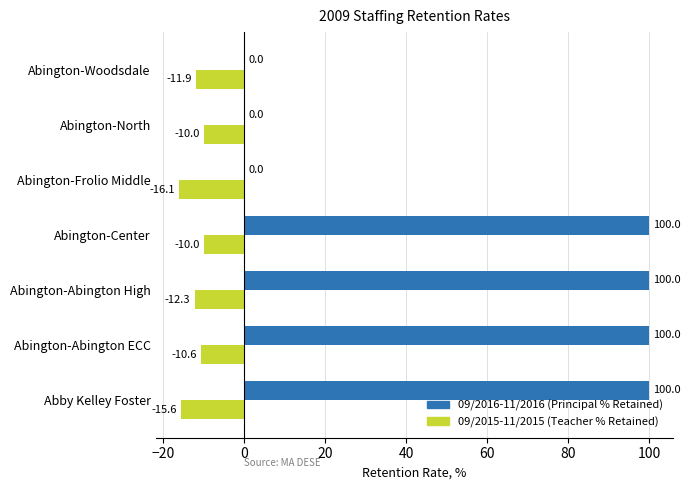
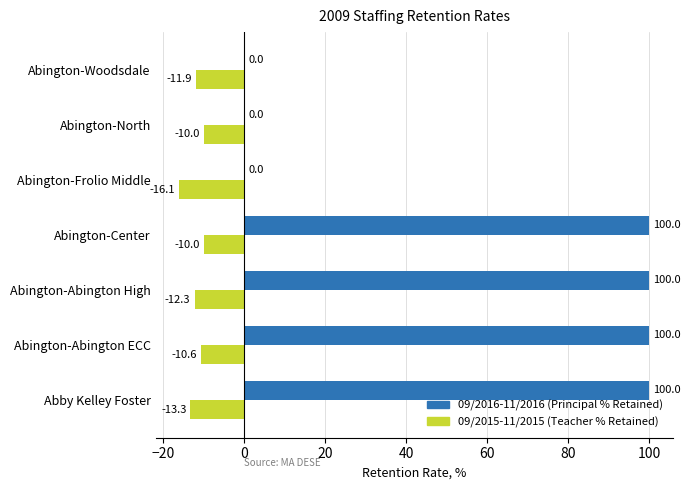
09/2015-11/2015 (Teacher % Retained), Abby Kelley Foster: -15.6 -> -13.3
